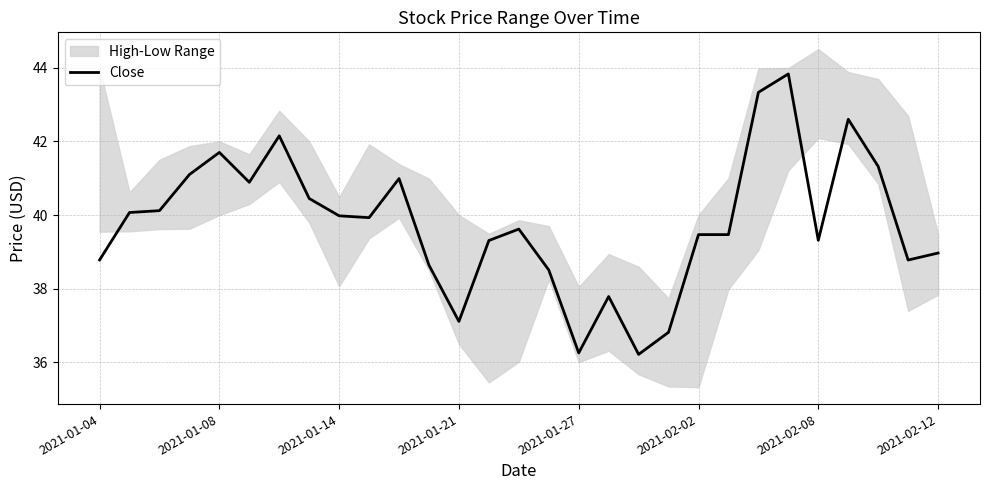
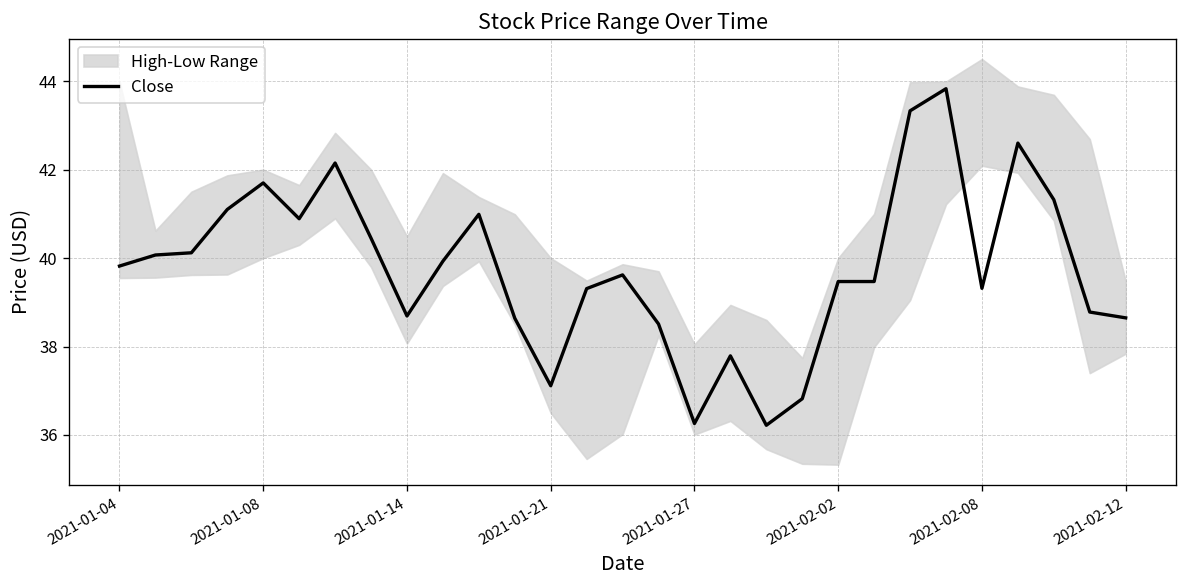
Close, 2021-01-04: 38.8 -> 39.8
Close, 2021-01-14: 40.0 -> 38.7
Close, 2021-02-12: 39.0 -> 38.6
